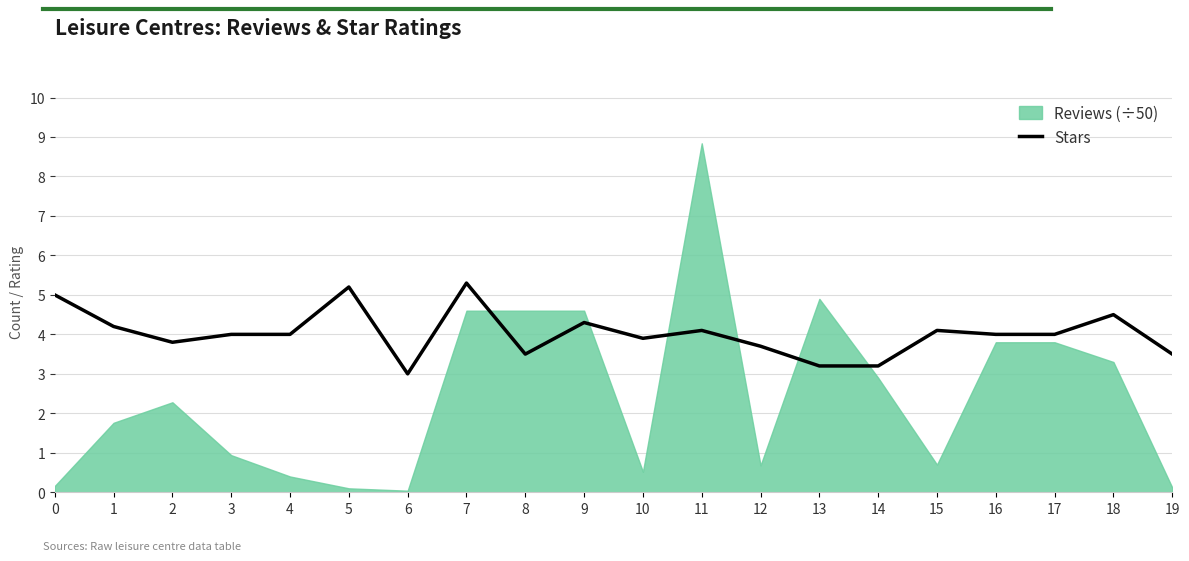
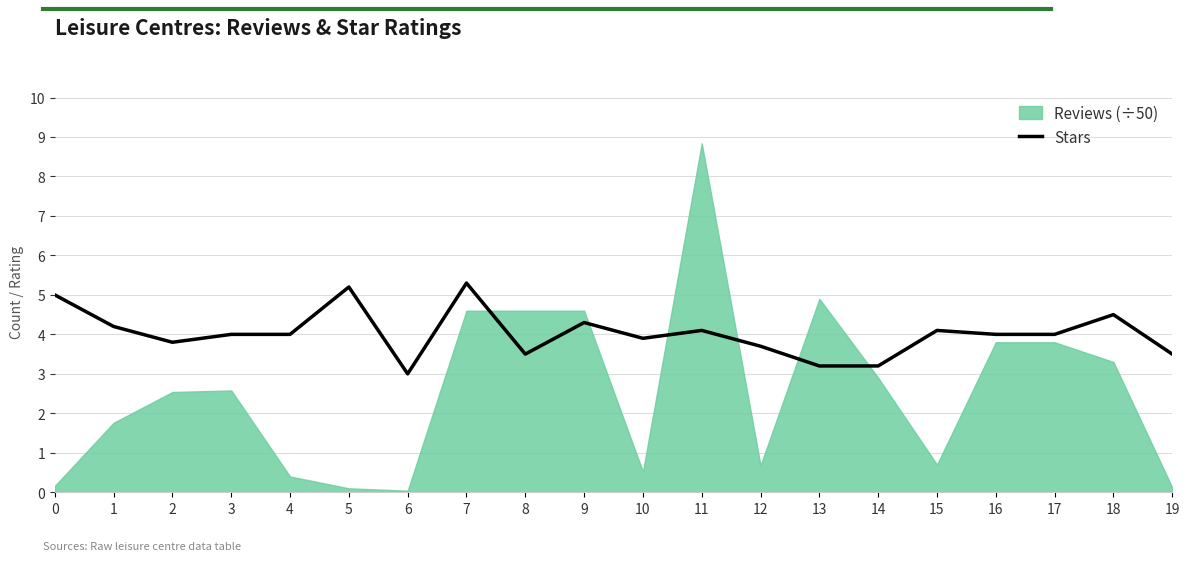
Reviews (÷50), 2: 2.3 -> 2.5
Reviews (÷50), 3: 0.9 -> 2.6
